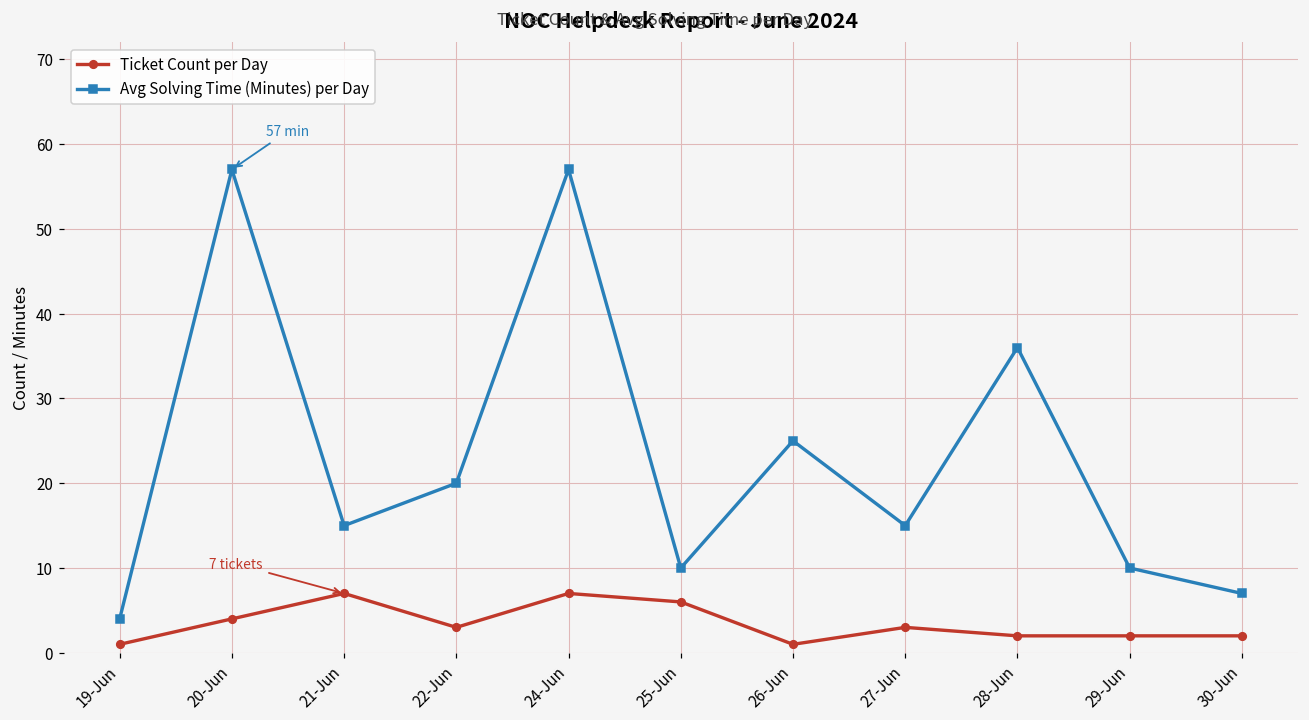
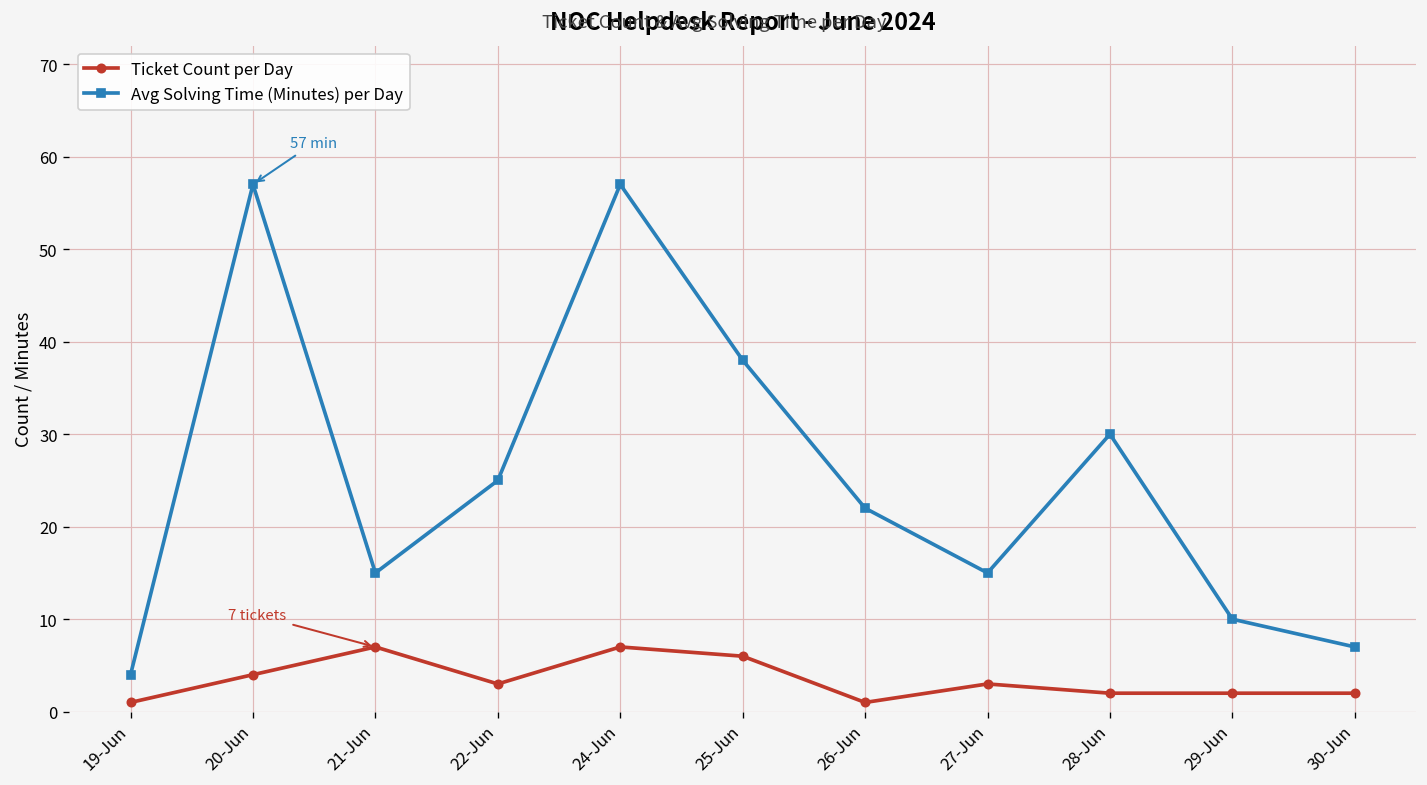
Avg Solving Time (Minutes) per Day, 22-Jun: 20 -> 25
Avg Solving Time (Minutes) per Day, 25-Jun: 10 -> 38
Avg Solving Time (Minutes) per Day, 26-Jun: 25 -> 22
Avg Solving Time (Minutes) per Day, 28-Jun: 36 -> 30
